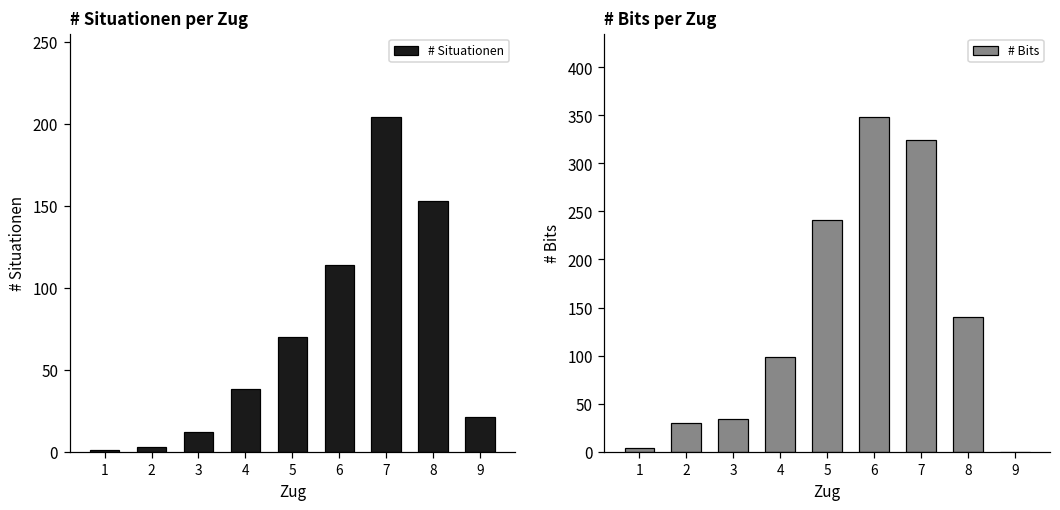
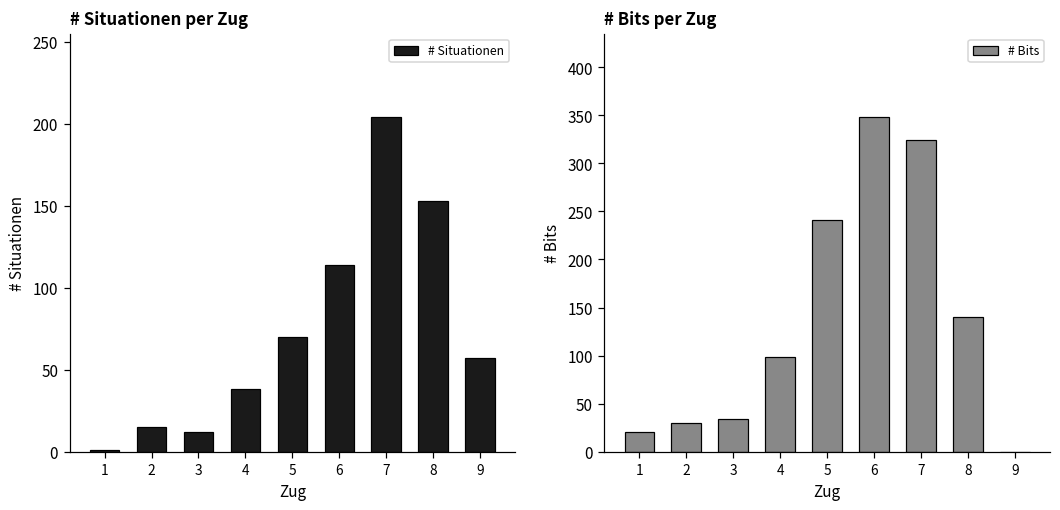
# Situationen per Zug, 2: 3 -> 15
# Situationen per Zug, 9: 21 -> 57
# Bits per Zug, 1: 0 -> 20
